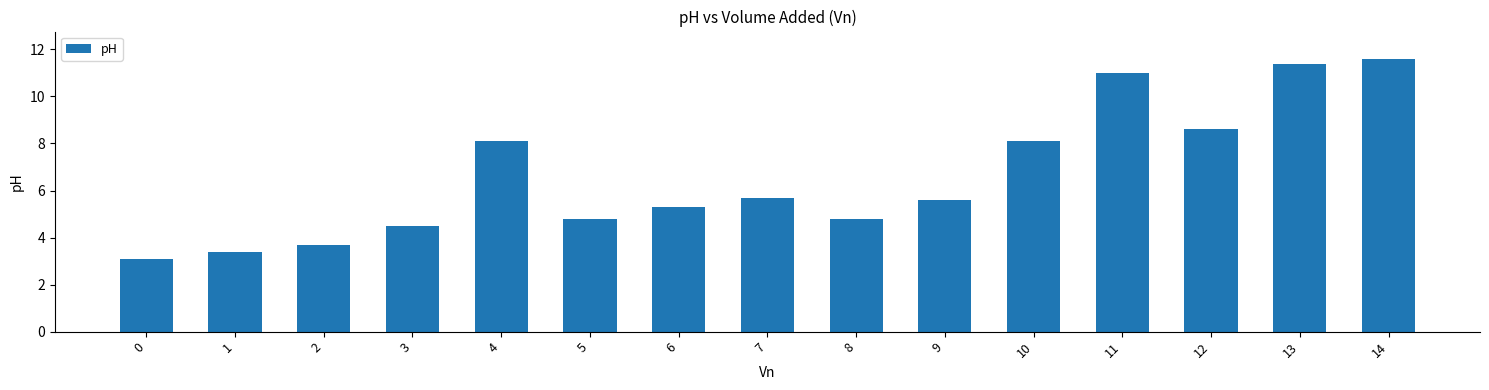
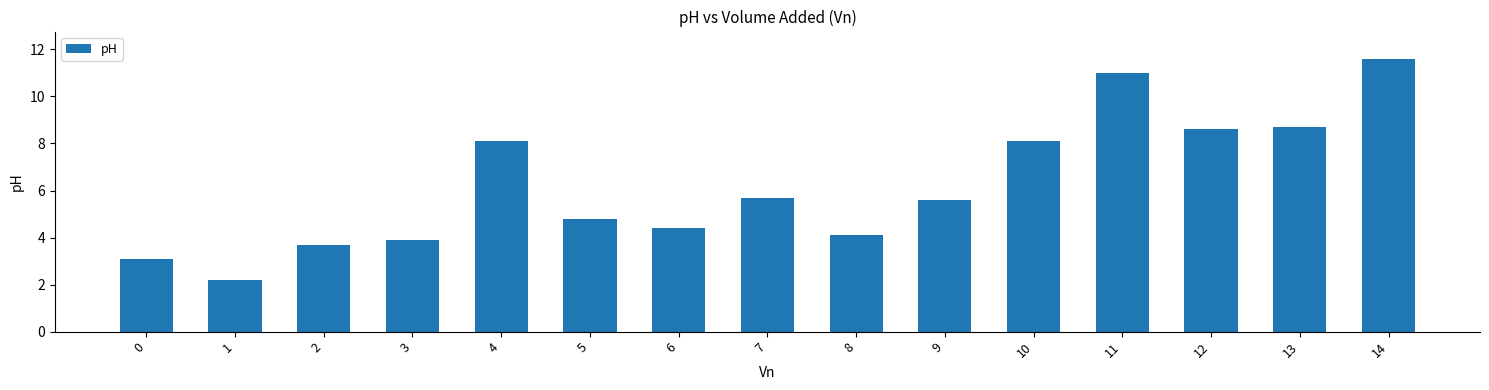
1: 3.4 -> 2.2
3: 4.5 -> 3.9
6: 5.3 -> 4.4
8: 4.8 -> 4.1
13: 11.4 -> 8.7
